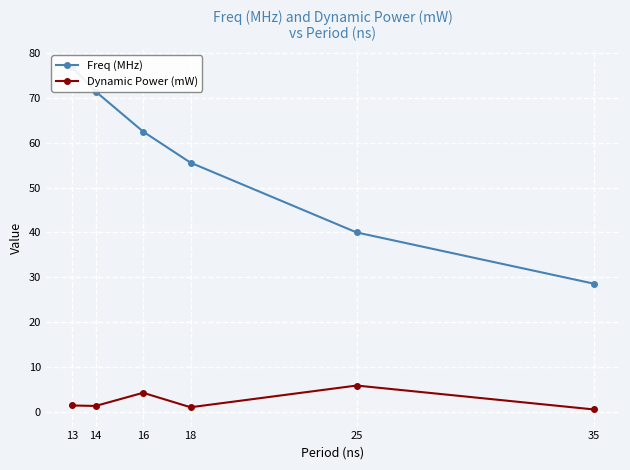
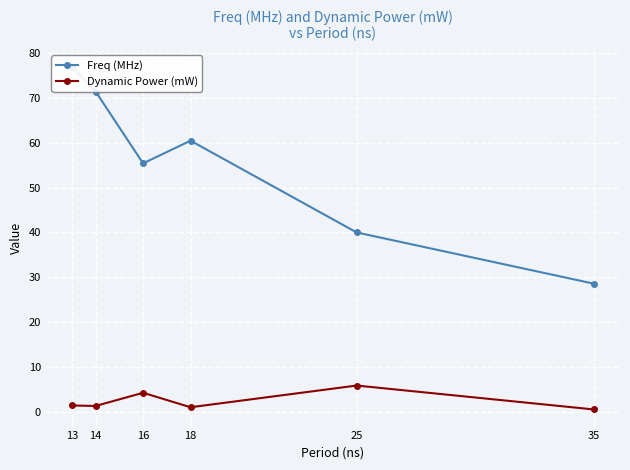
Freq (MHz), 16: 63 -> 55
Freq (MHz), 18: 56 -> 60
